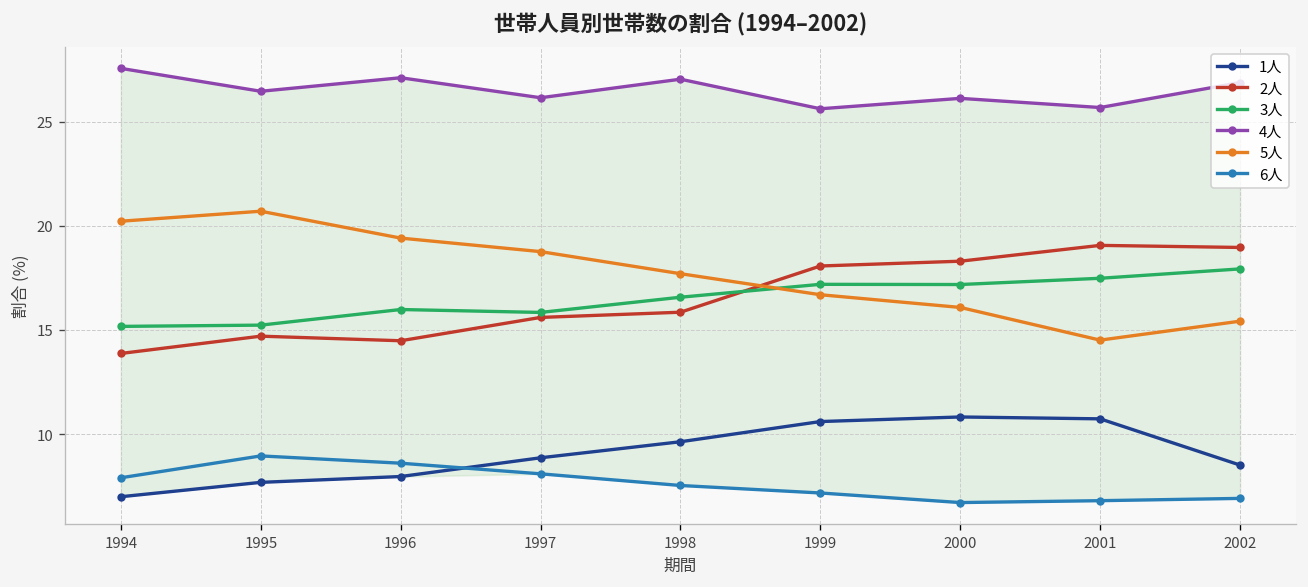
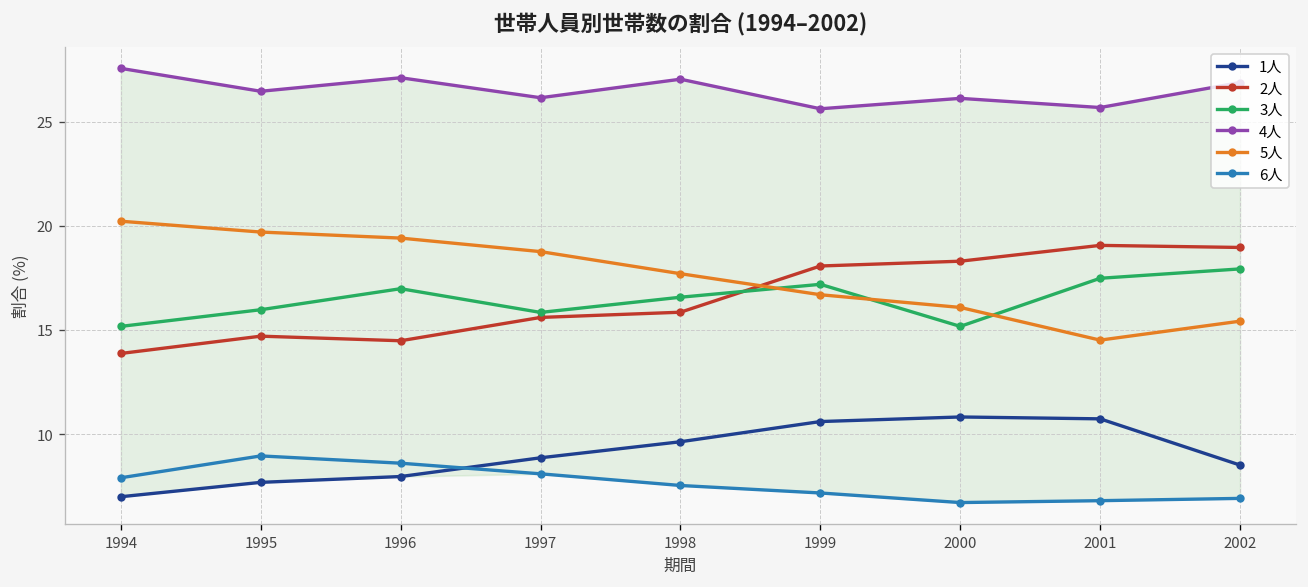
3人, 1995: 15.2 -> 16.0
5人, 1995: 20.7 -> 19.7
3人, 1996: 16.0 -> 17.0
3人, 2000: 17.2 -> 15.2
